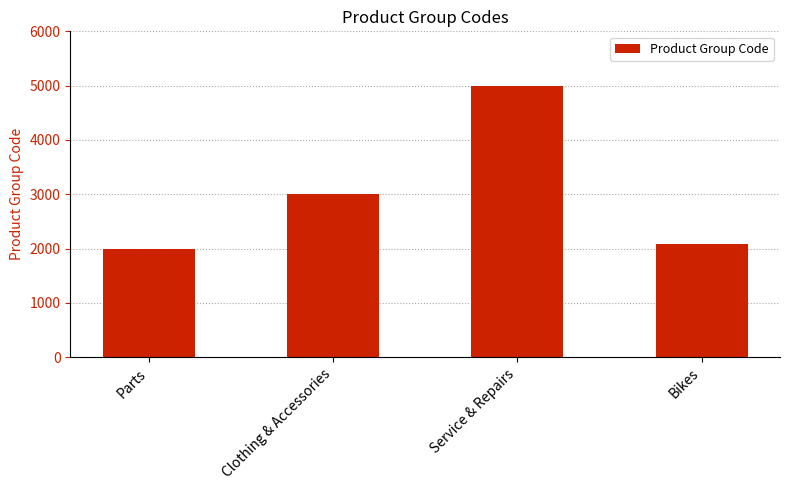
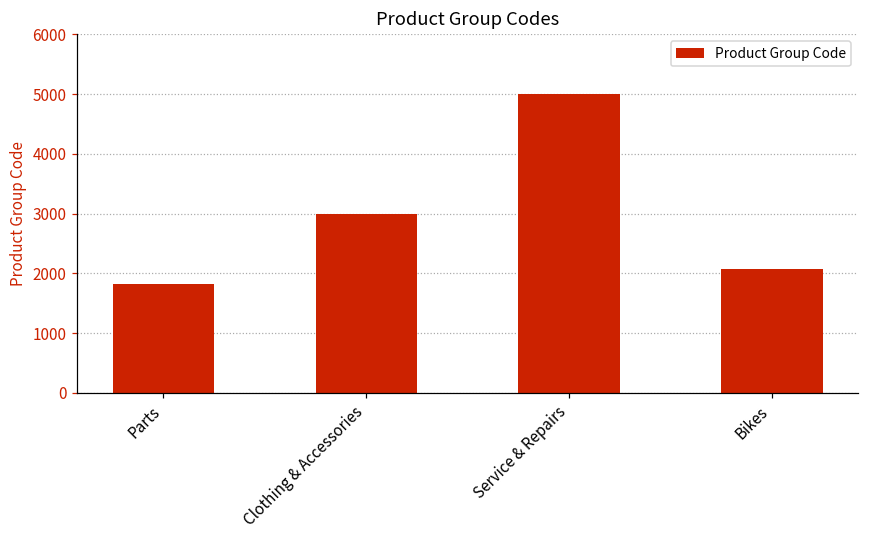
Parts: 2000 -> 1800
